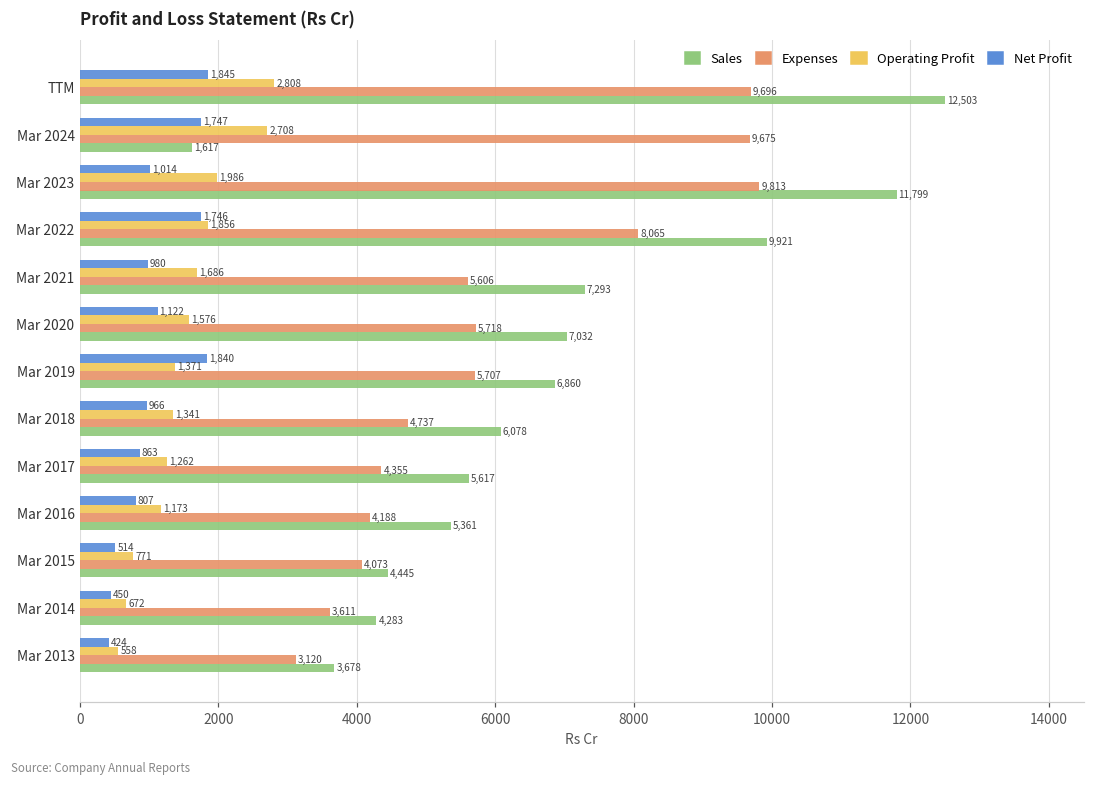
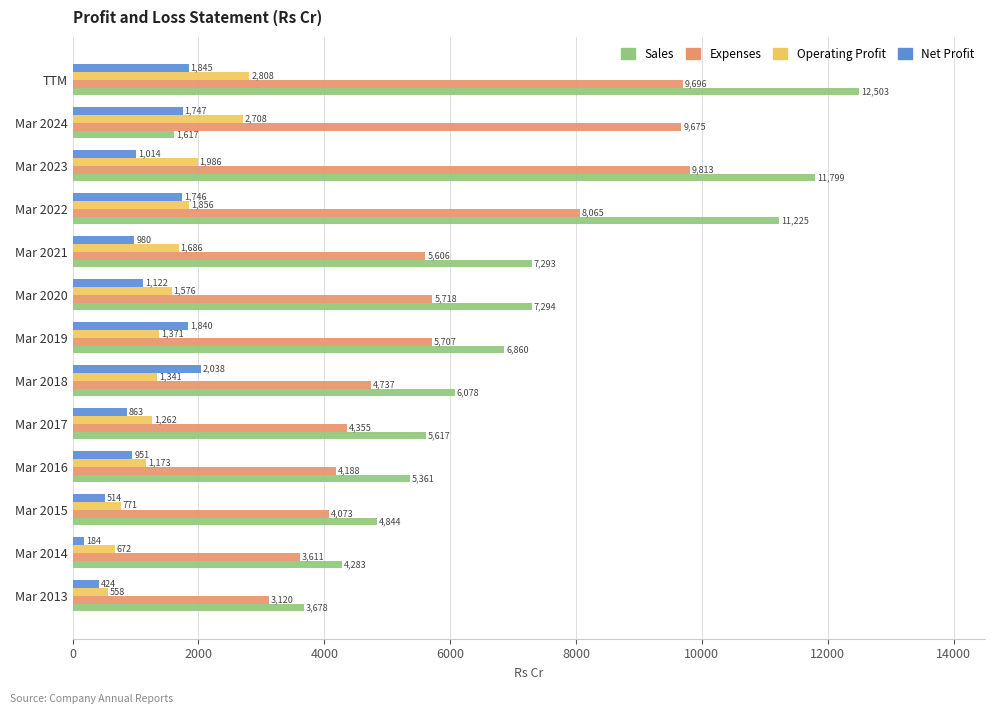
Sales, Mar 2022: 9,921 -> 11,225
Sales, Mar 2020: 7,032 -> 7,294
Net Profit, Mar 2018: 966 -> 2,038
Net Profit, Mar 2016: 807 -> 951
Sales, Mar 2015: 4,445 -> 4,844
Net Profit, Mar 2014: 450 -> 184
